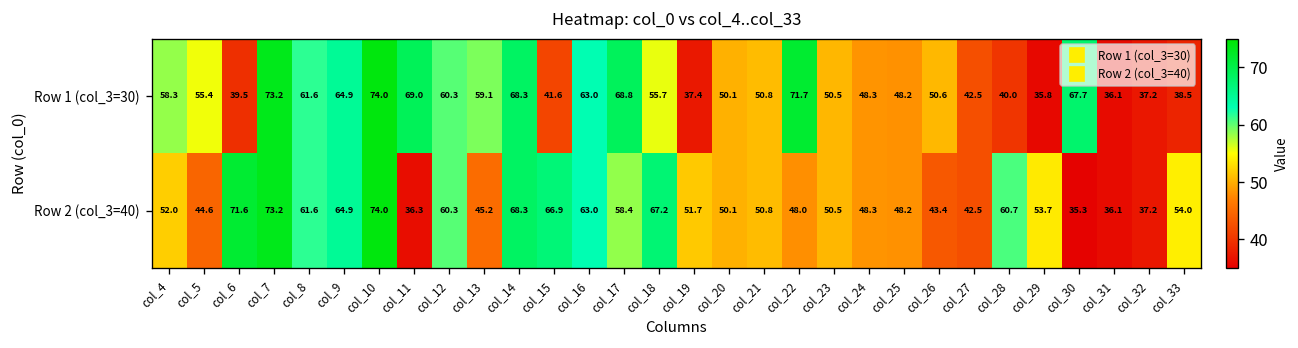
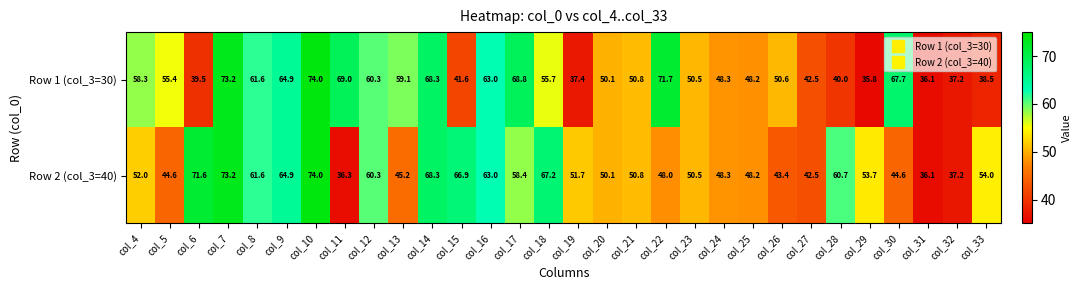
Row 2 (col_3=40), col_30: 35.3 -> 44.6
